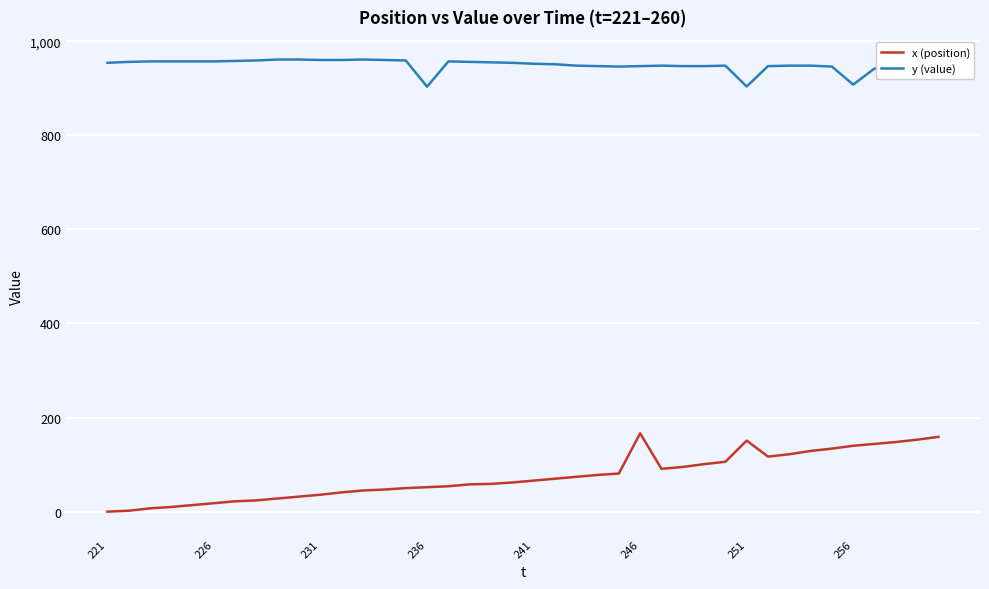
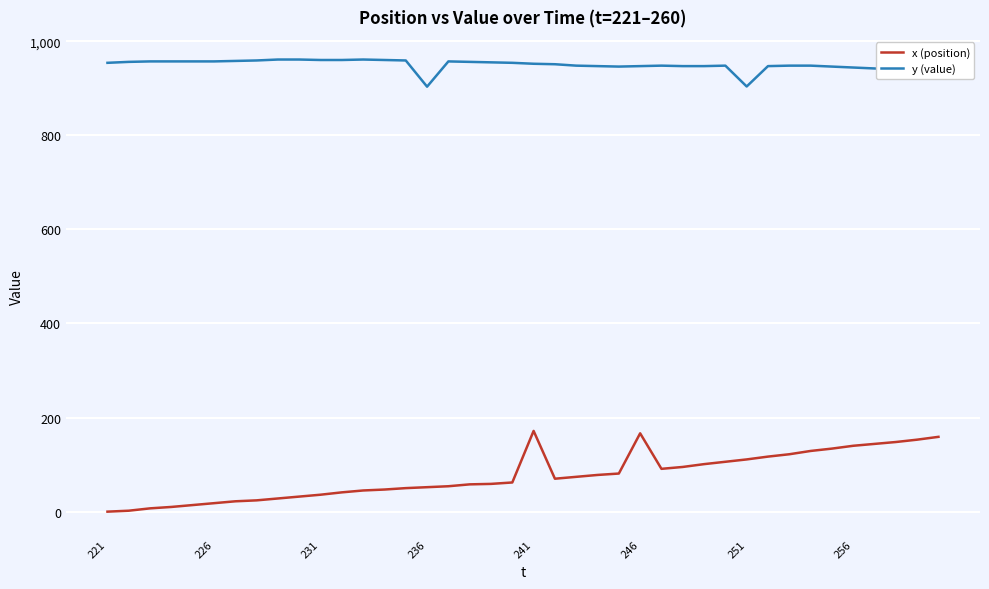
x (position), 241: 70 -> 170
x (position), 251: 150 -> 110
y (value), 256: 910 -> 940
